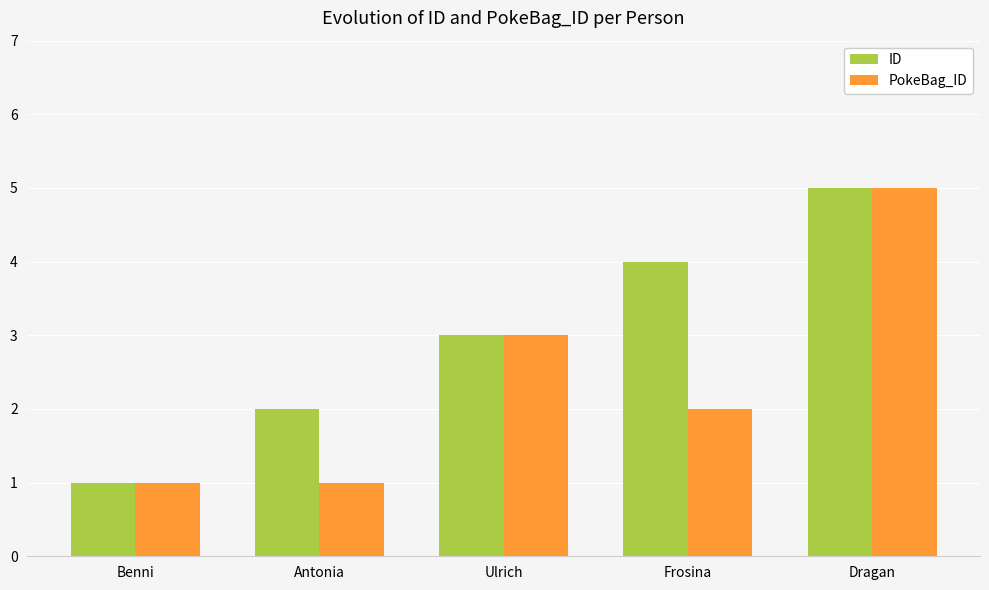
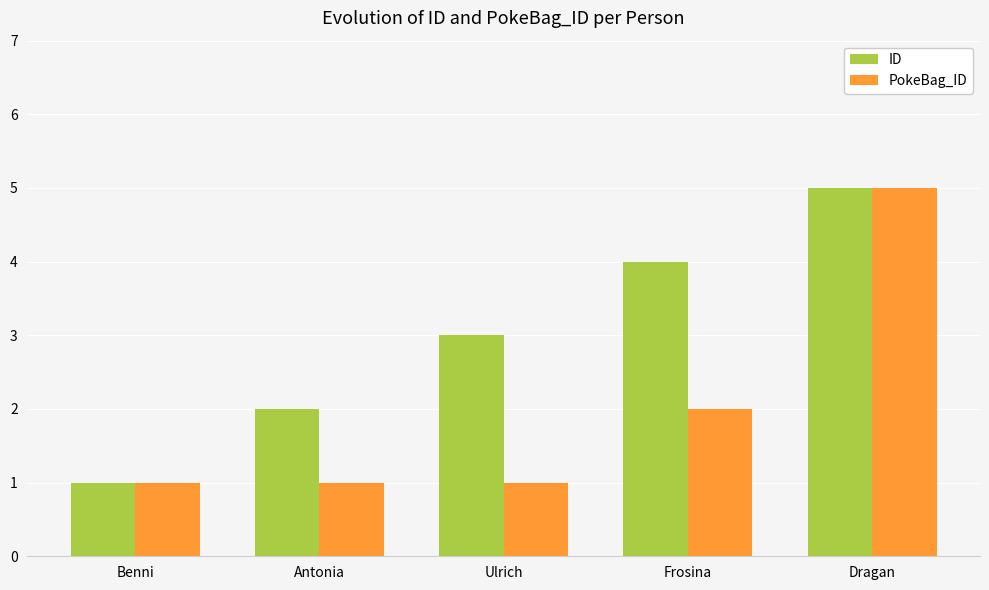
PokeBag_ID, Ulrich: 3 -> 1
